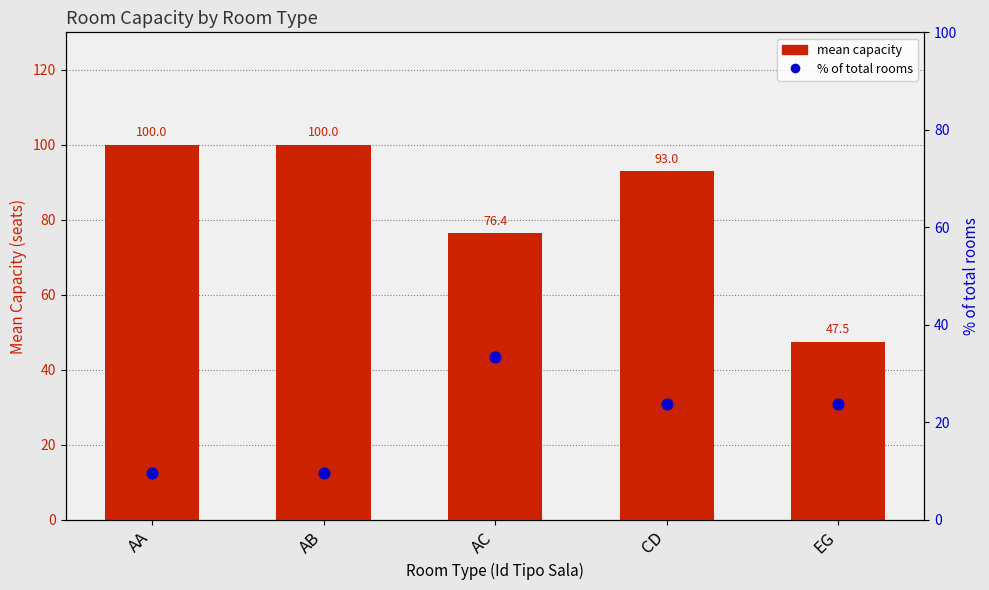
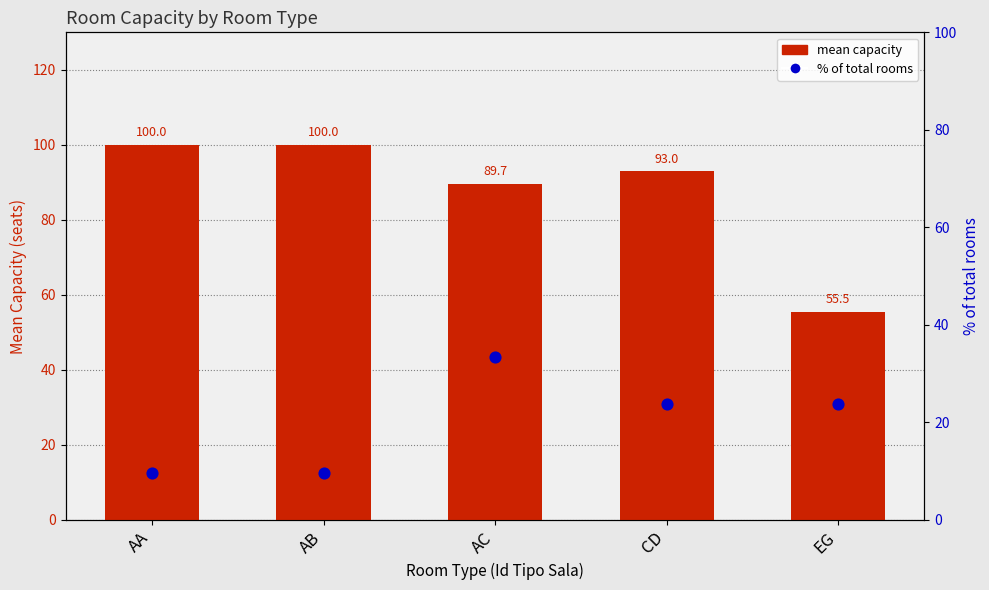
mean capacity, AC: 76.4 -> 89.7
mean capacity, EG: 47.5 -> 55.5
